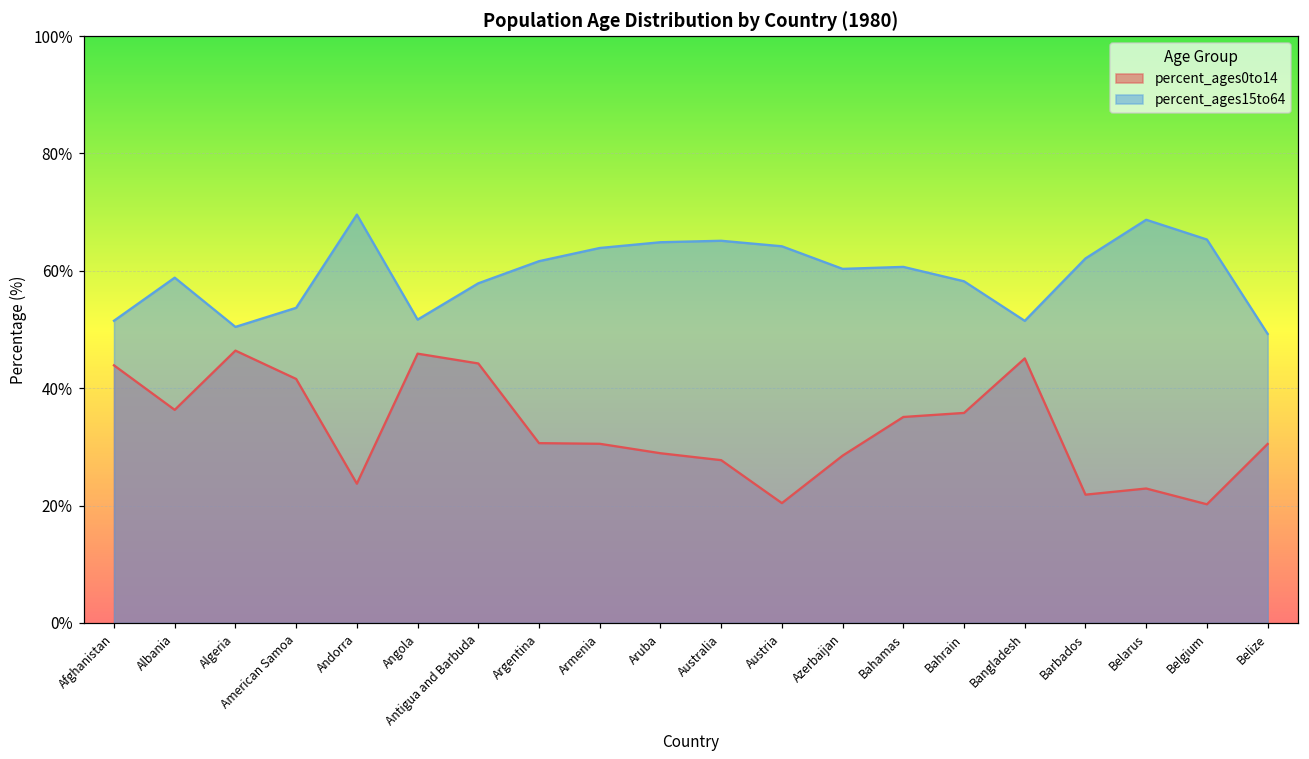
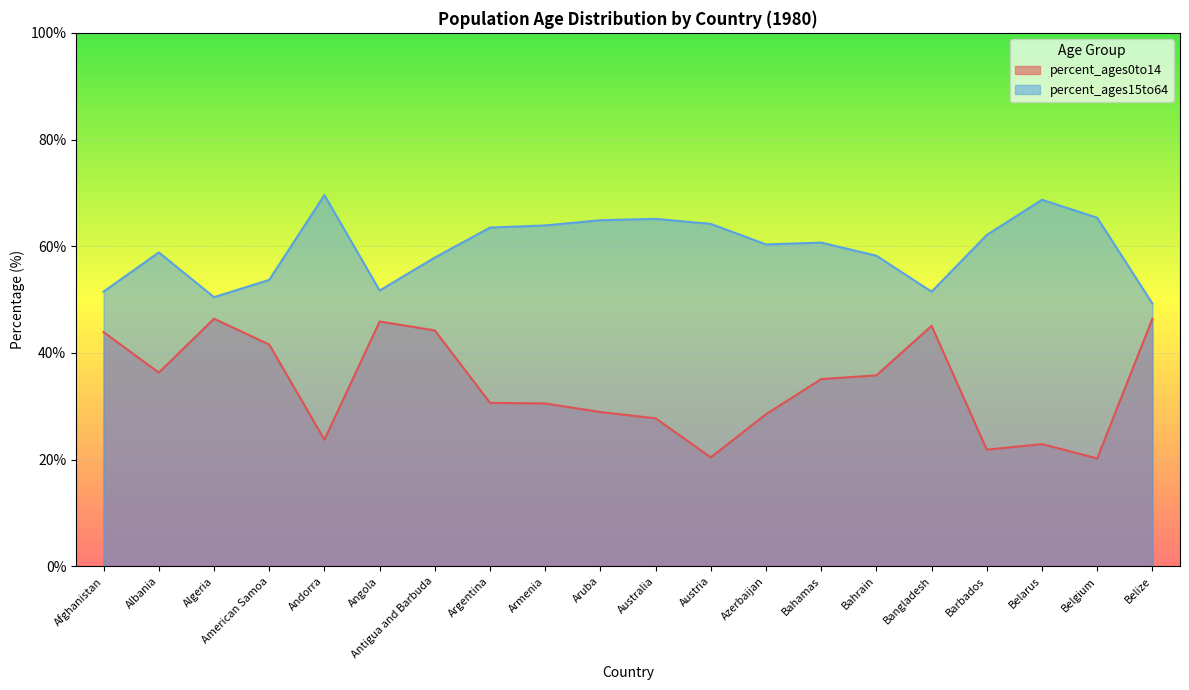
percent_ages15to64, Argentina: 62% -> 64%
percent_ages0to14, Belize: 31% -> 46%
